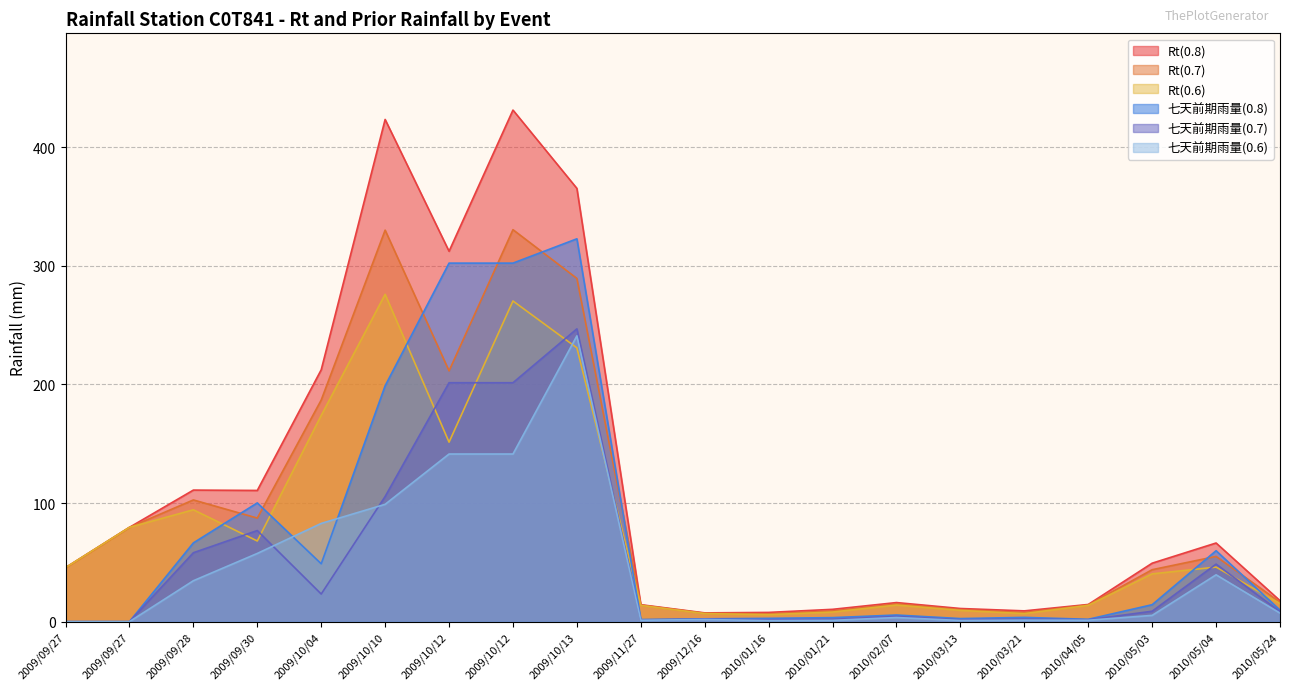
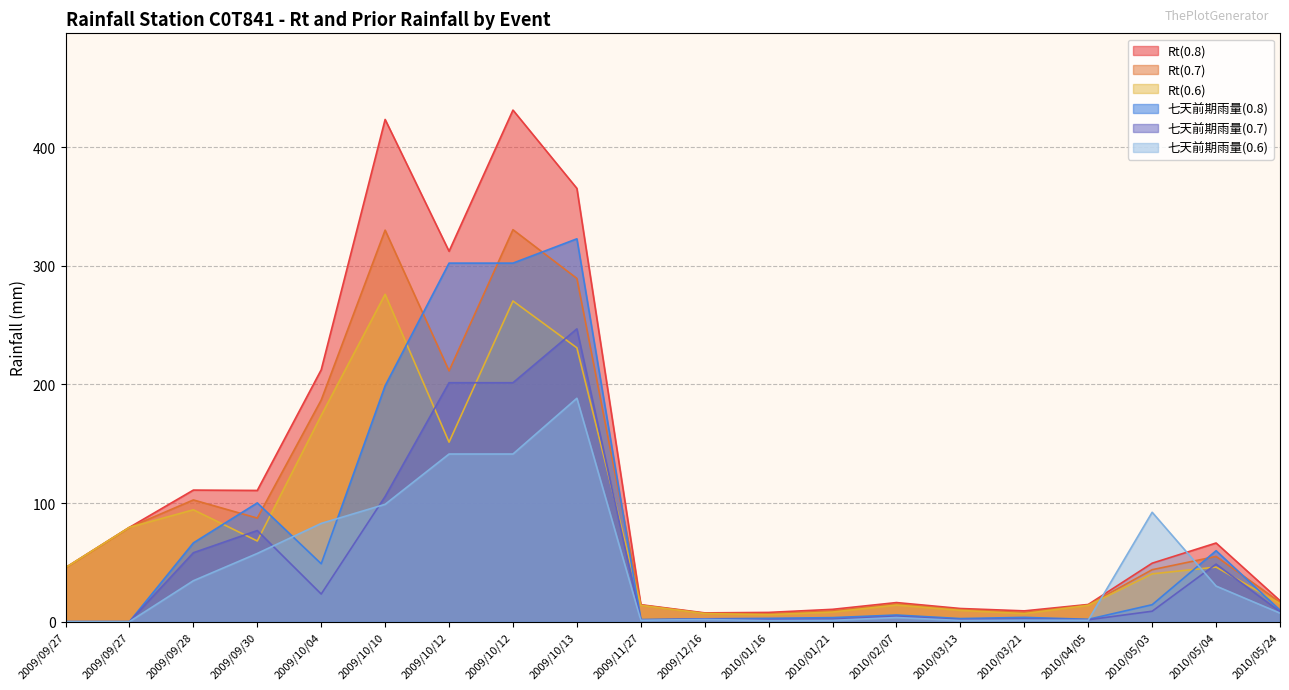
七天前期雨量(0.6), 2009/10/13: 241 -> 188
七天前期雨量(0.6), 2010/05/03: 5 -> 92
七天前期雨量(0.6), 2010/05/04: 40 -> 30
